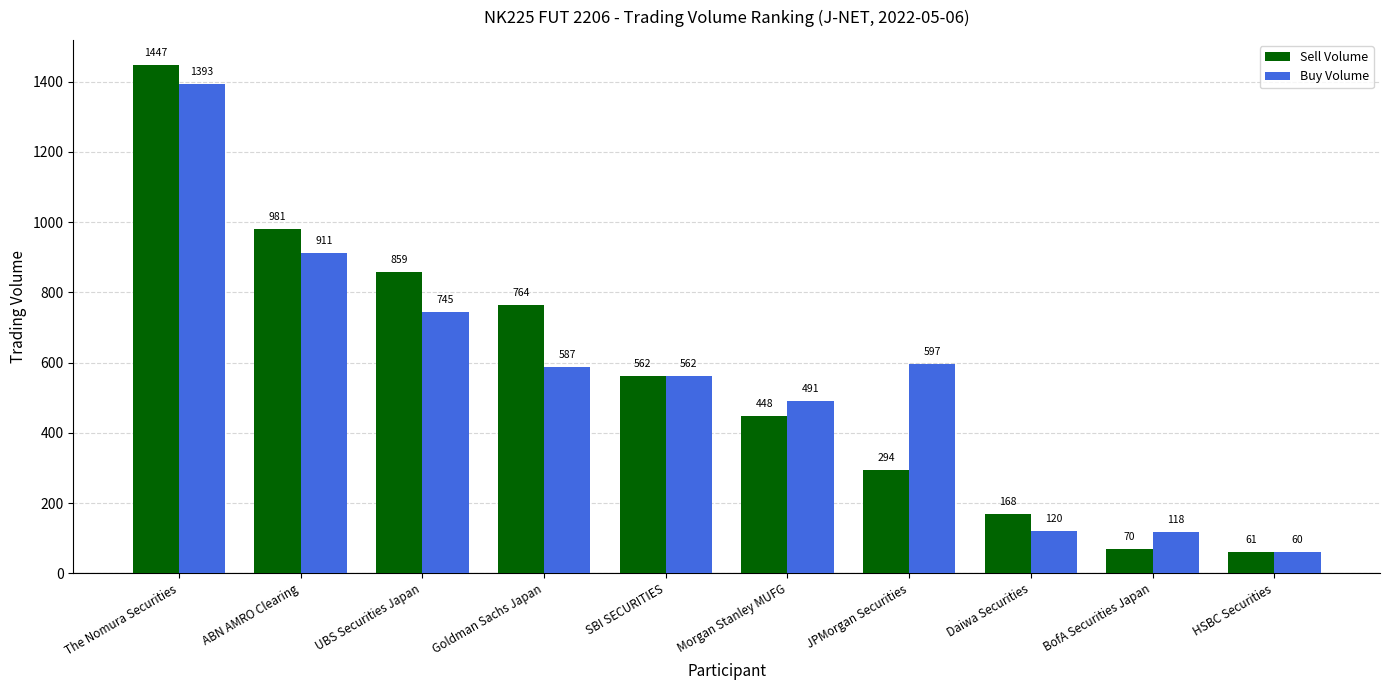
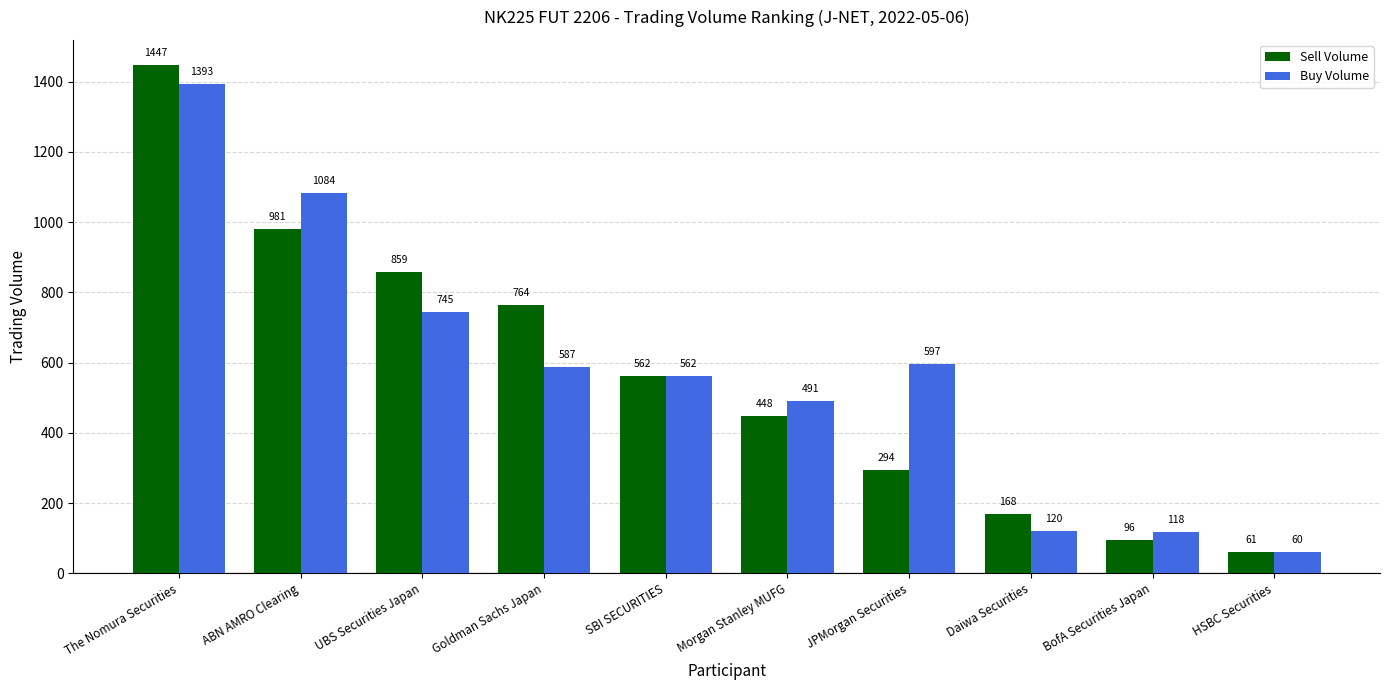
Buy Volume, ABN AMRO Clearing: 911 -> 1084
Sell Volume, BofA Securities Japan: 70 -> 96
